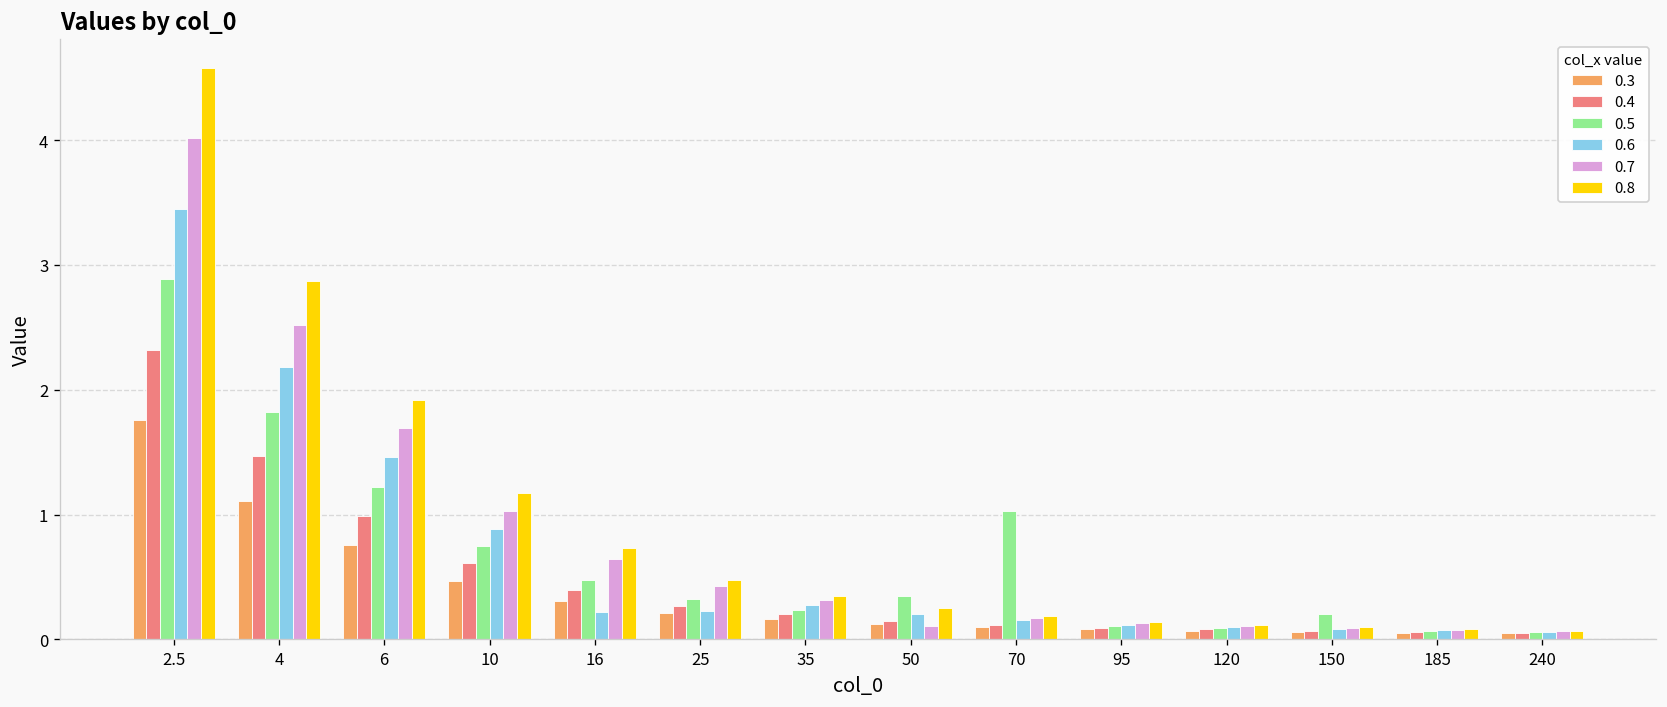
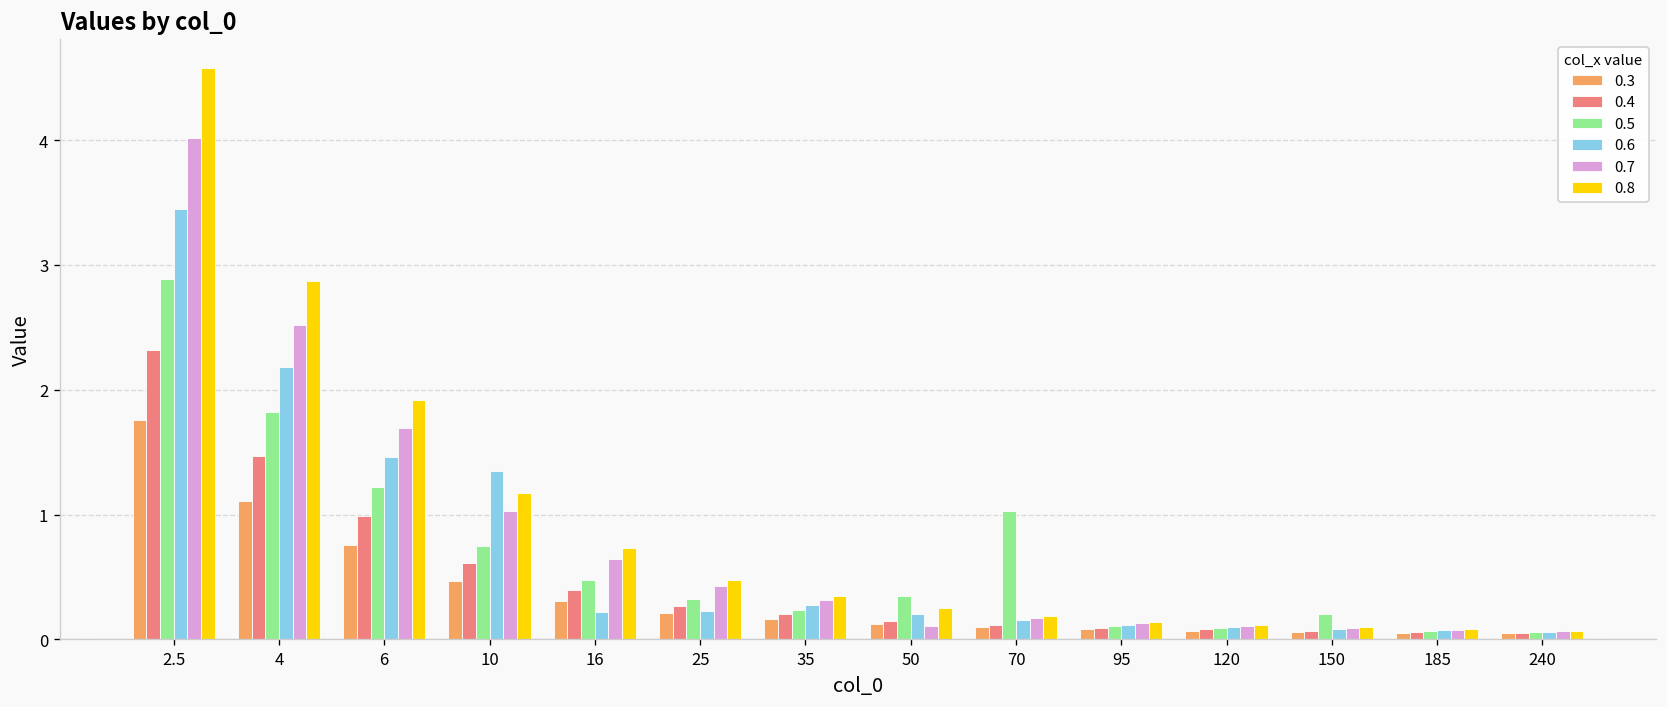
0.6, 10: 0.89 -> 1.35
